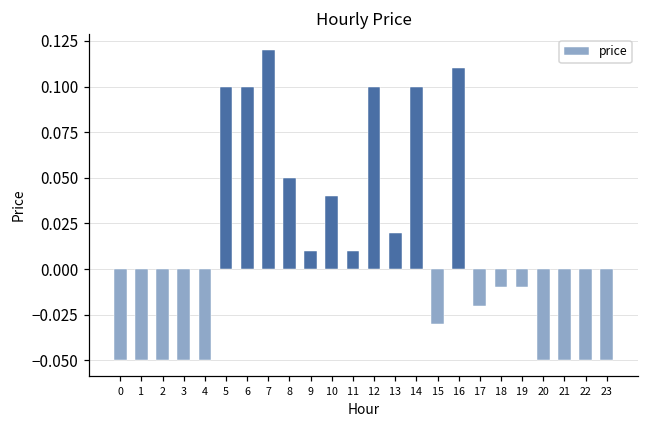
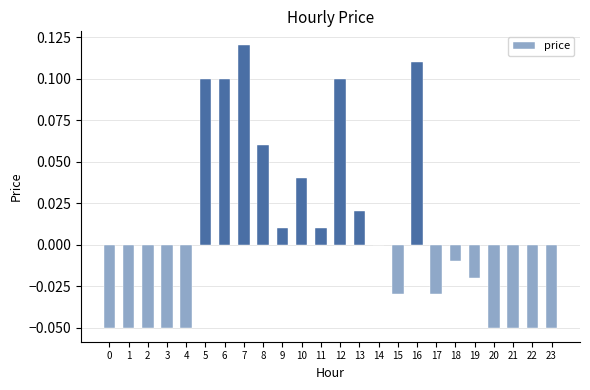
8: 0.05 -> 0.06
14: 0.1 -> 0.0
17: -0.02 -> -0.03
19: -0.01 -> -0.02
